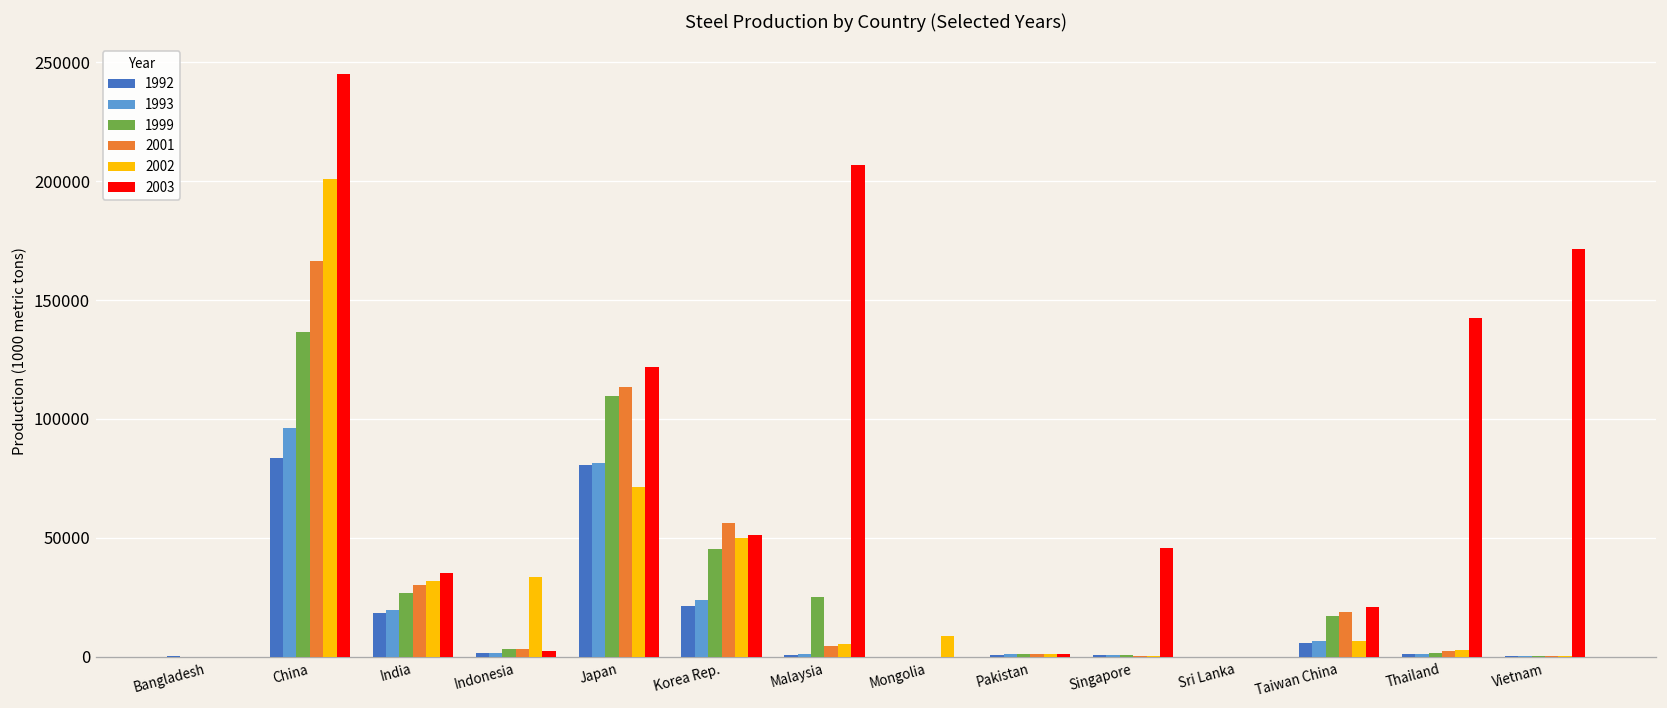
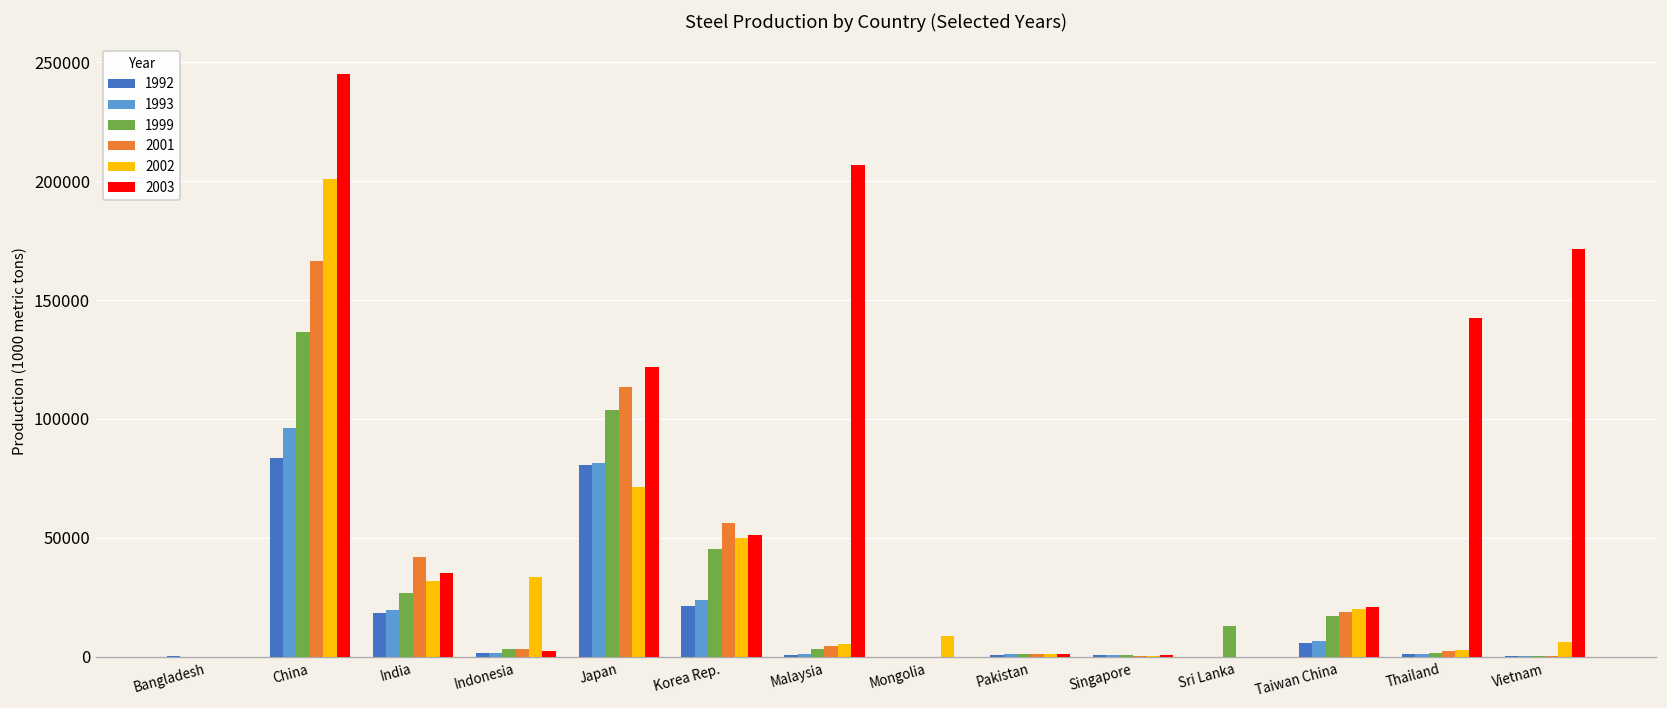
2001, India: 30000 -> 42000
1999, Japan: 110000 -> 104000
1999, Malaysia: 25000 -> 3000
2003, Singapore: 46000 -> 1000
1999, Sri Lanka: 0 -> 13000
2002, Taiwan China: 7000 -> 20000
2002, Vietnam: 0 -> 6000
